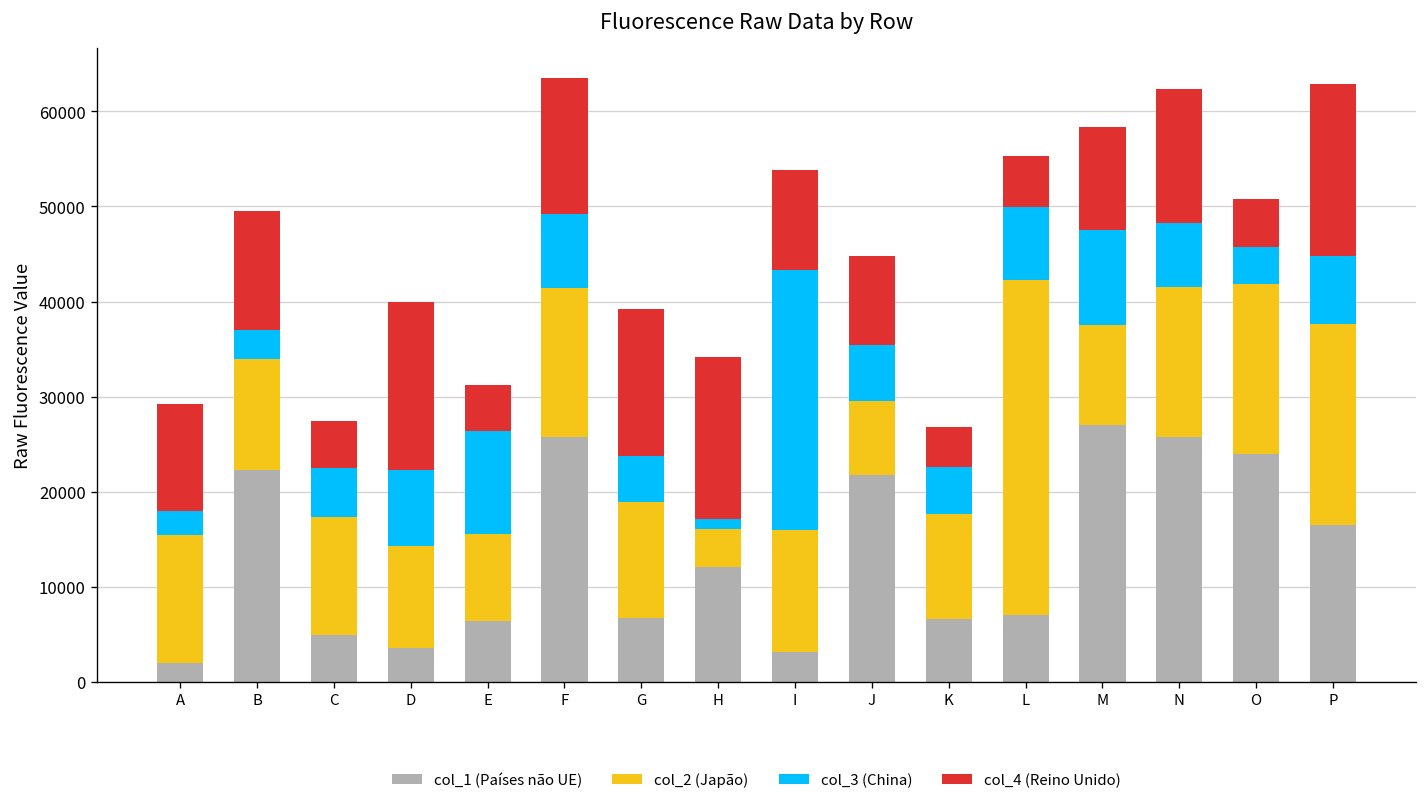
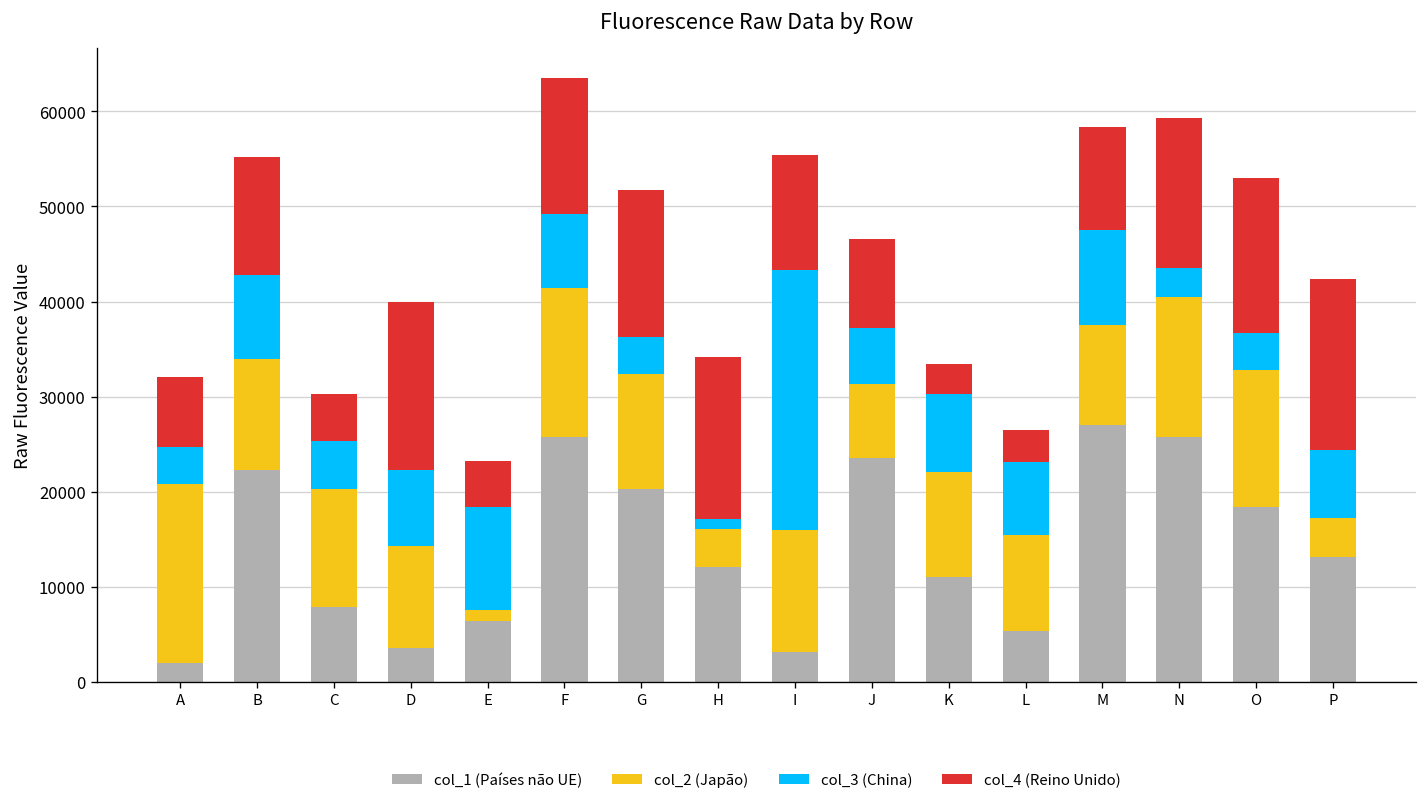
col_2 (Japão), A: 13000 -> 19000
col_3 (China), A: 3000 -> 4000
col_4 (Reino Unido), A: 11000 -> 7000
col_3 (China), B: 3000 -> 9000
col_1 (Países não UE), C: 5000 -> 8000
col_2 (Japão), E: 9000 -> 1000
col_1 (Países não UE), G: 7000 -> 20000
col_3 (China), G: 5000 -> 4000
col_4 (Reino Unido), I: 10000 -> 12000
col_1 (Países não UE), J: 22000 -> 24000
col_1 (Países não UE), K: 7000 -> 11000
col_3 (China), K: 5000 -> 8000
col_4 (Reino Unido), K: 4000 -> 3000
col_1 (Países não UE), L: 7000 -> 5000
col_2 (Japão), L: 35000 -> 10000
col_4 (Reino Unido), L: 5000 -> 3000
col_2 (Japão), N: 16000 -> 15000
col_3 (China), N: 7000 -> 3000
col_4 (Reino Unido), N: 14000 -> 16000
col_1 (Países não UE), O: 24000 -> 18000
col_2 (Japão), O: 18000 -> 14000
col_4 (Reino Unido), O: 5000 -> 16000
col_1 (Países não UE), P: 16000 -> 13000
col_2 (Japão), P: 21000 -> 4000
